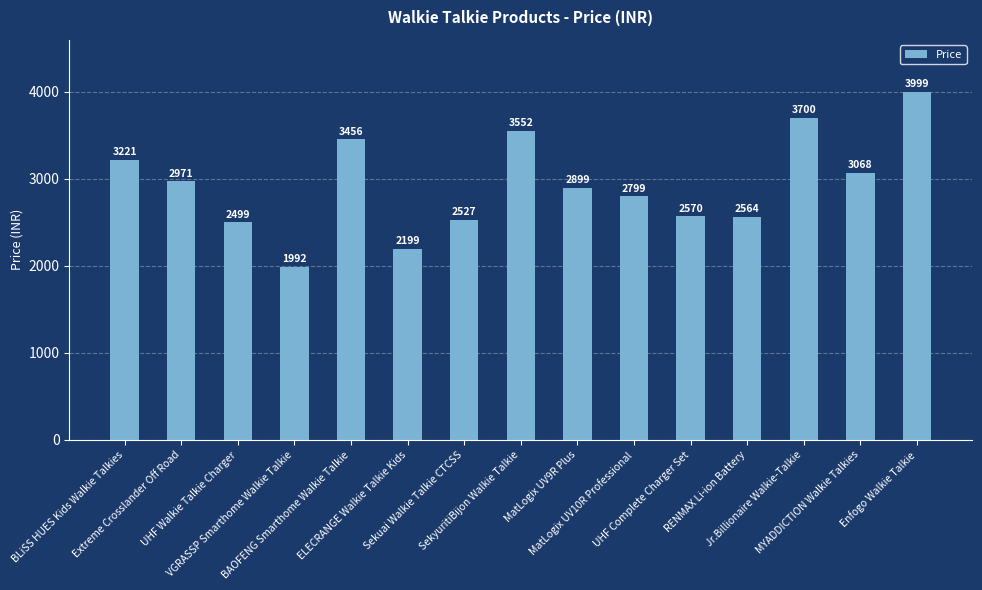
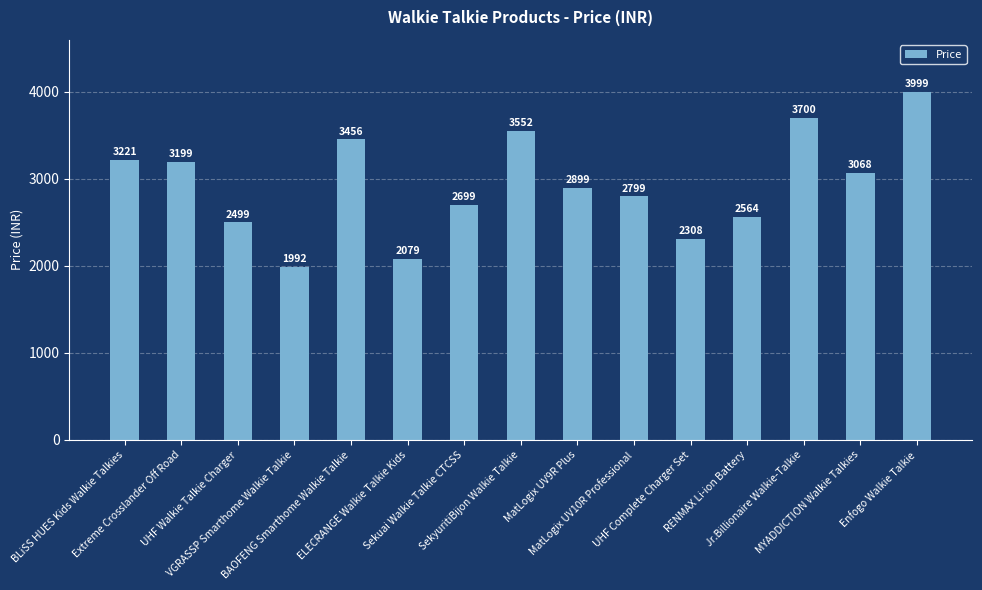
Extreme Crosslander Off Road: 2971 -> 3199
ELECRANGE Walkie Talkie Kids: 2199 -> 2079
Sekuai Walkie Talkie CTCSS: 2527 -> 2699
UHF Complete Charger Set: 2570 -> 2308
